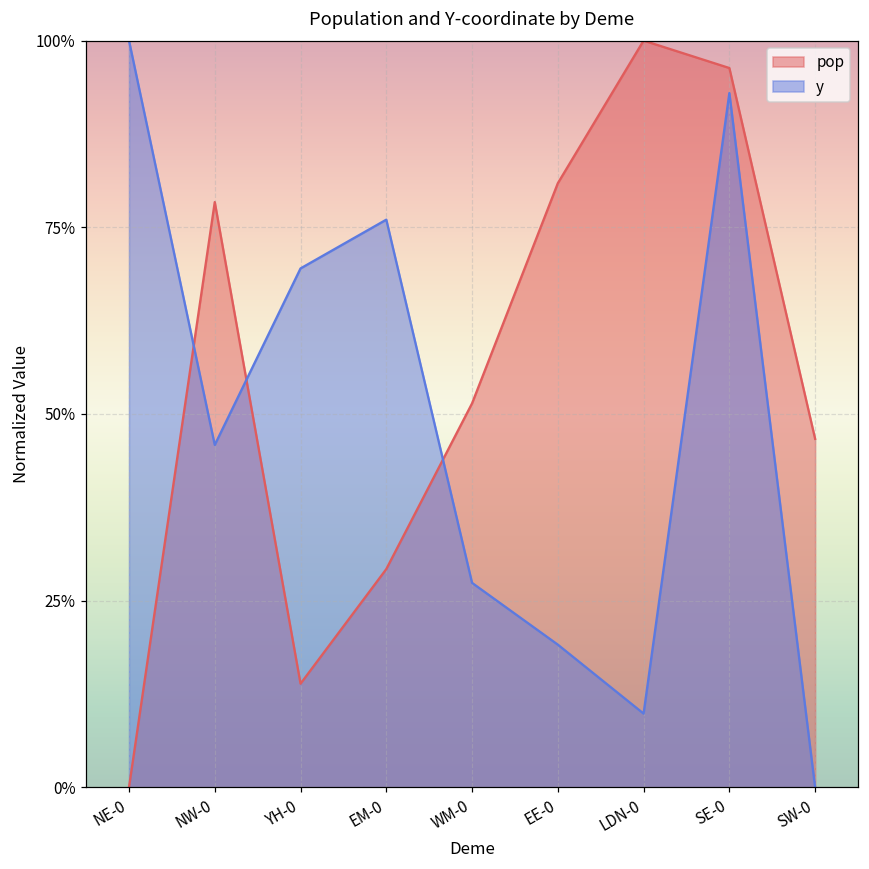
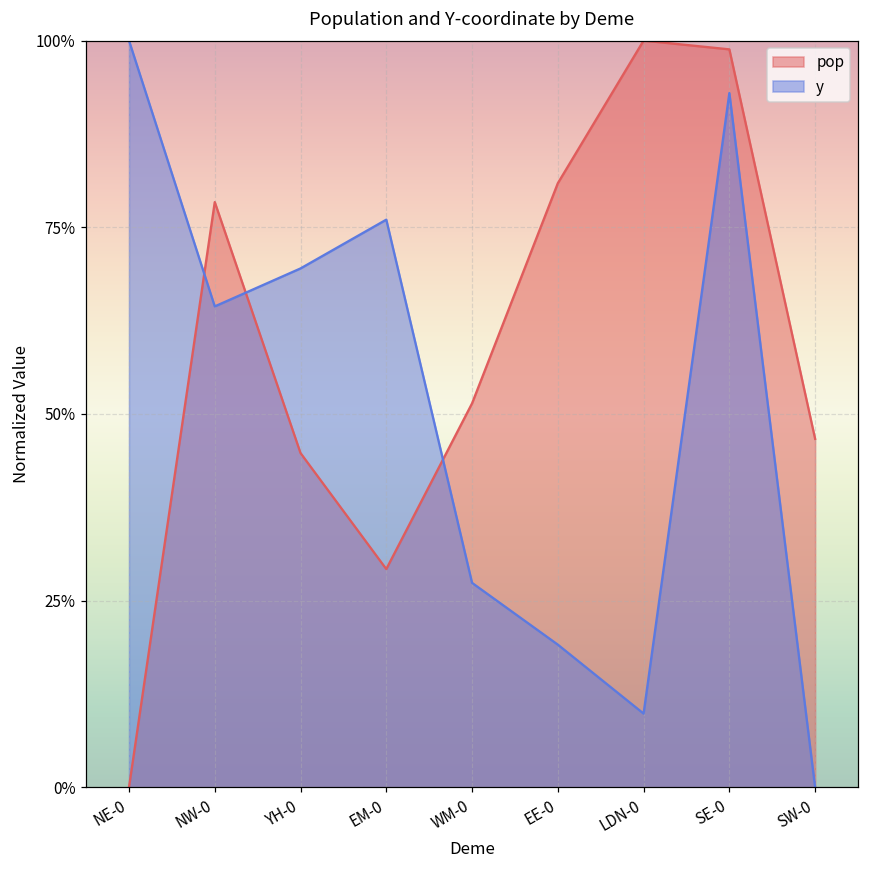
y, NW-0: 46% -> 64%
pop, YH-0: 14% -> 45%
pop, SE-0: 96% -> 99%
